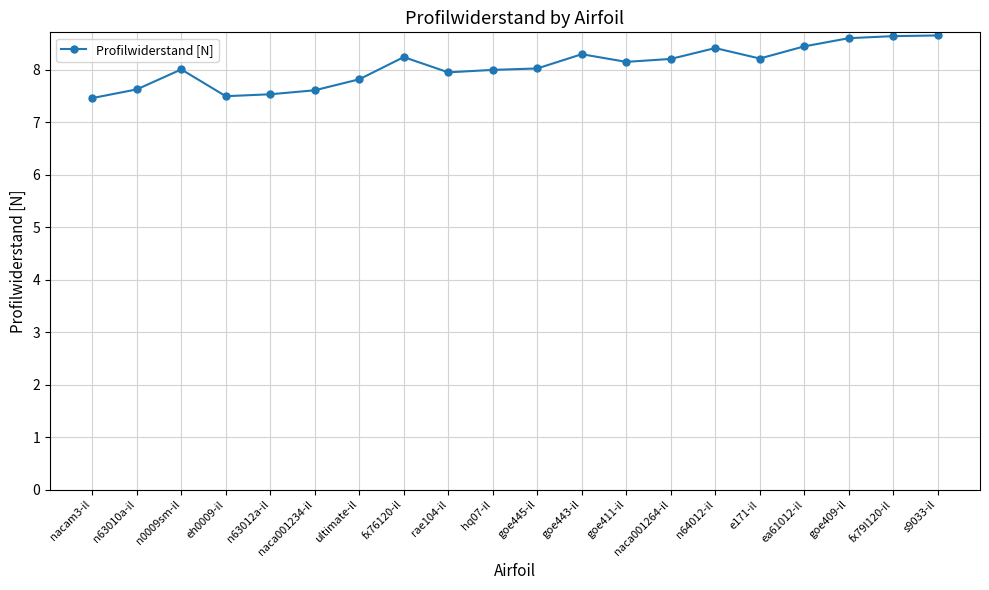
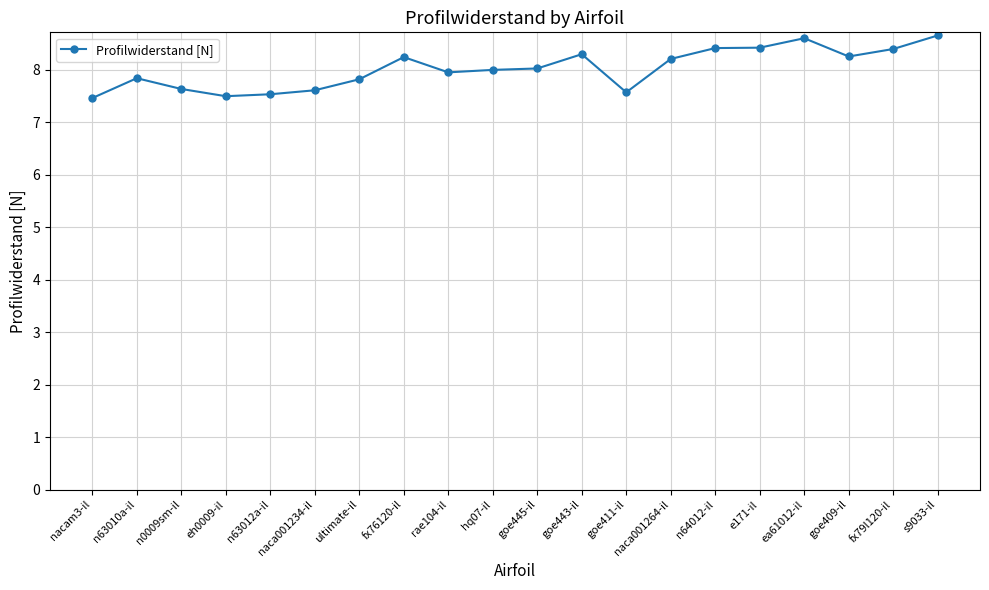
n63010a-il: 7.6 -> 7.8
n0009sm-il: 8.0 -> 7.6
goe411-il: 8.2 -> 7.6
e171-il: 8.2 -> 8.4
ea61012-il: 8.5 -> 8.6
goe409-il: 8.6 -> 8.3
fx79l120-il: 8.6 -> 8.4
